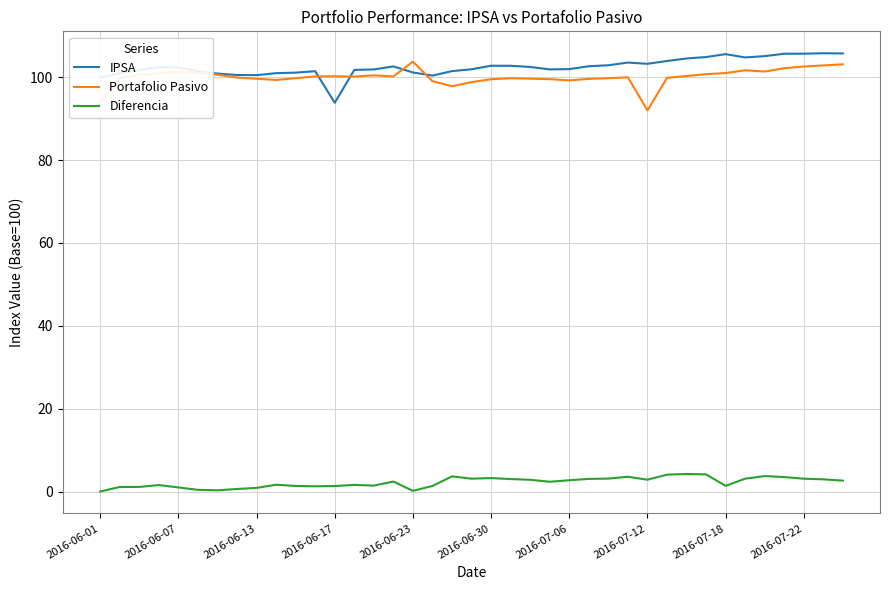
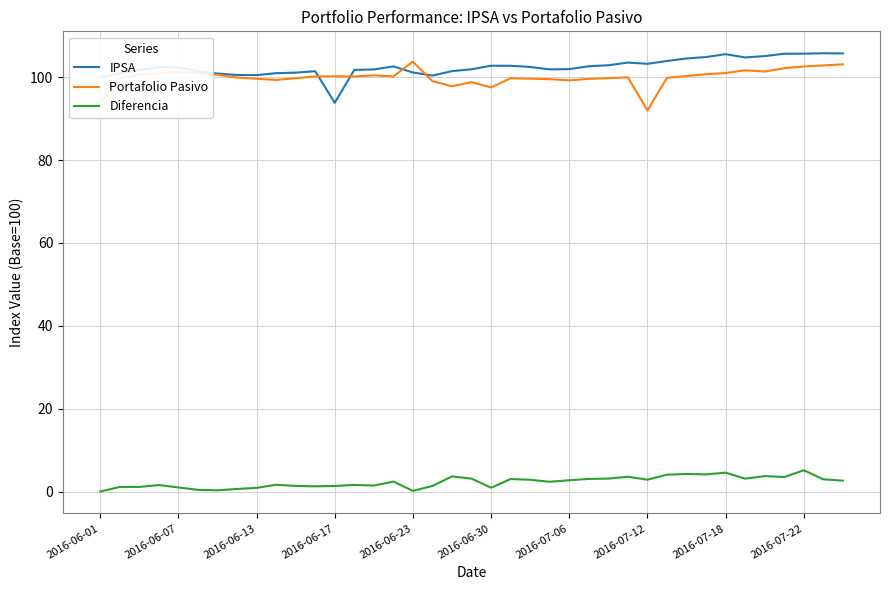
Portafolio Pasivo, 2016-06-30: 100 -> 98
Diferencia, 2016-06-30: 3 -> 1
Diferencia, 2016-07-18: 1 -> 5
Diferencia, 2016-07-22: 3 -> 5
